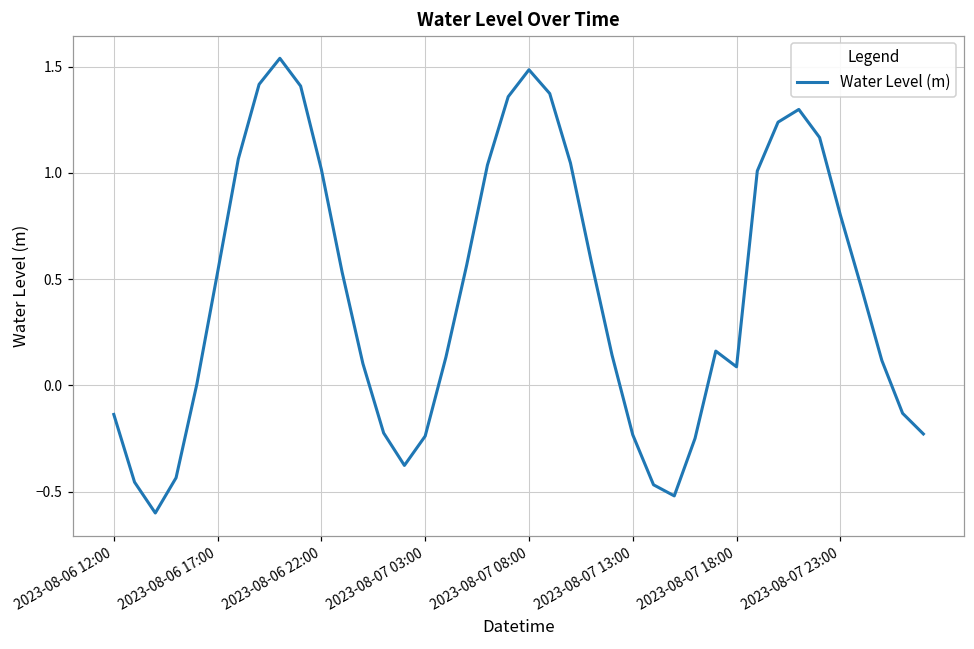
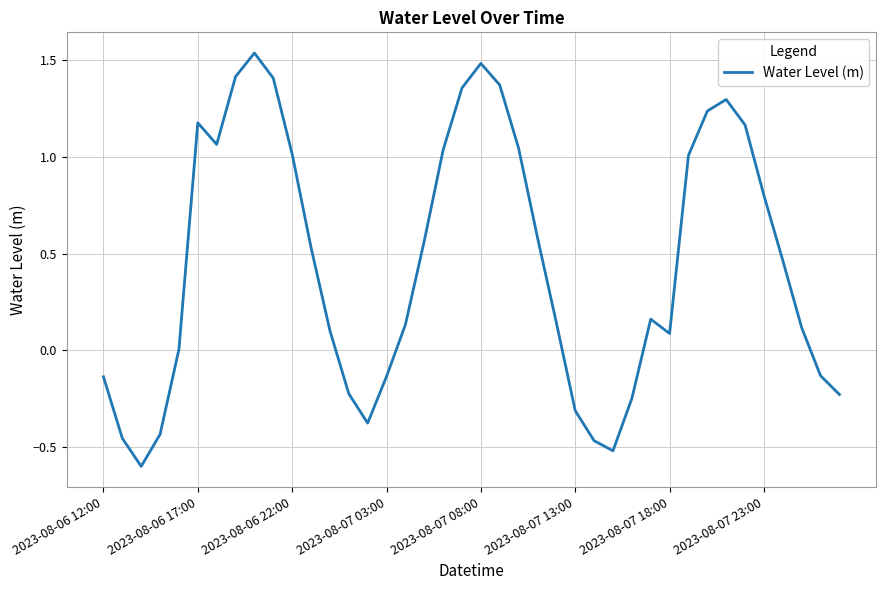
2023-08-06 17:00: 0.53 -> 1.18
2023-08-07 03:00: -0.24 -> -0.14
2023-08-07 13:00: -0.23 -> -0.31
